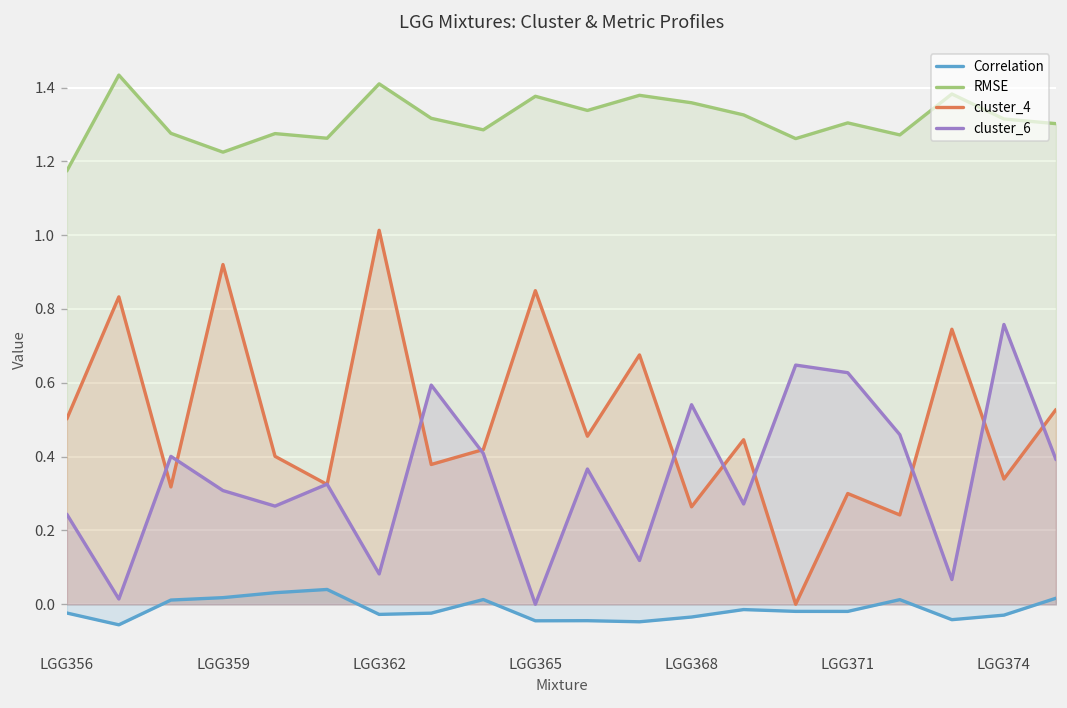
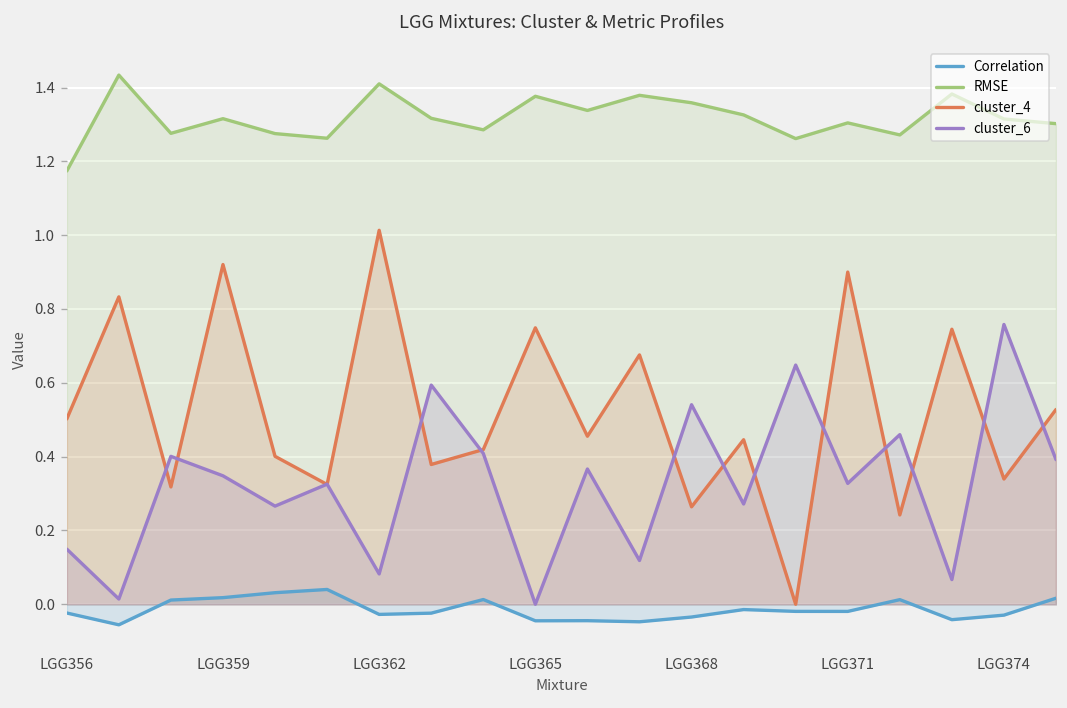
cluster_6, LGG356: 0.24 -> 0.15
RMSE, LGG359: 1.22 -> 1.32
cluster_6, LGG359: 0.31 -> 0.35
cluster_4, LGG365: 0.85 -> 0.75
cluster_4, LGG371: 0.3 -> 0.9
cluster_6, LGG371: 0.63 -> 0.33
